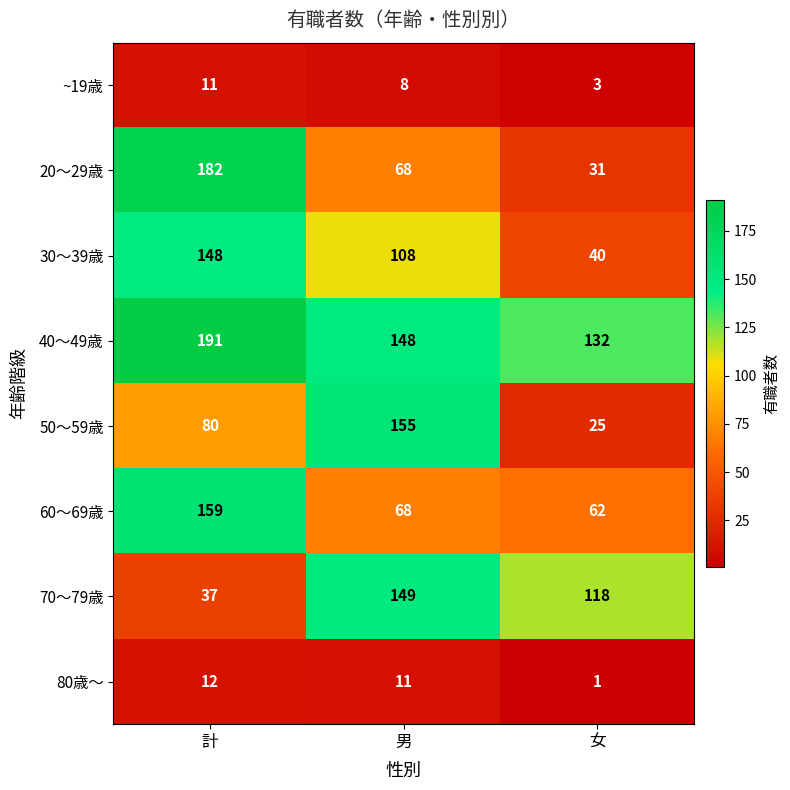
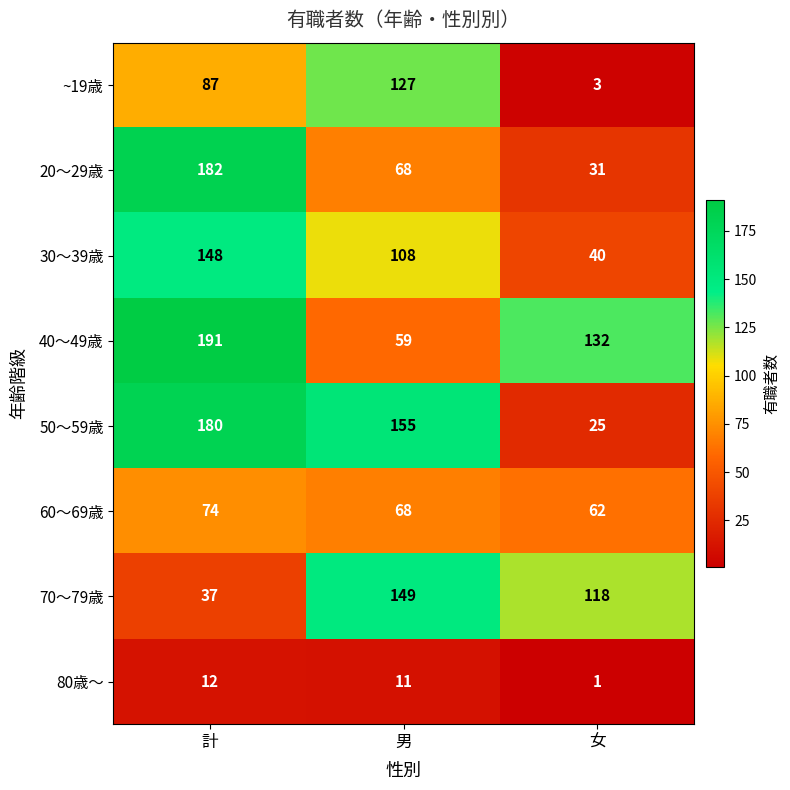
~19歳, 計: 11 -> 87
~19歳, 男: 8 -> 127
40～49歳, 男: 148 -> 59
50～59歳, 計: 80 -> 180
60～69歳, 計: 159 -> 74
